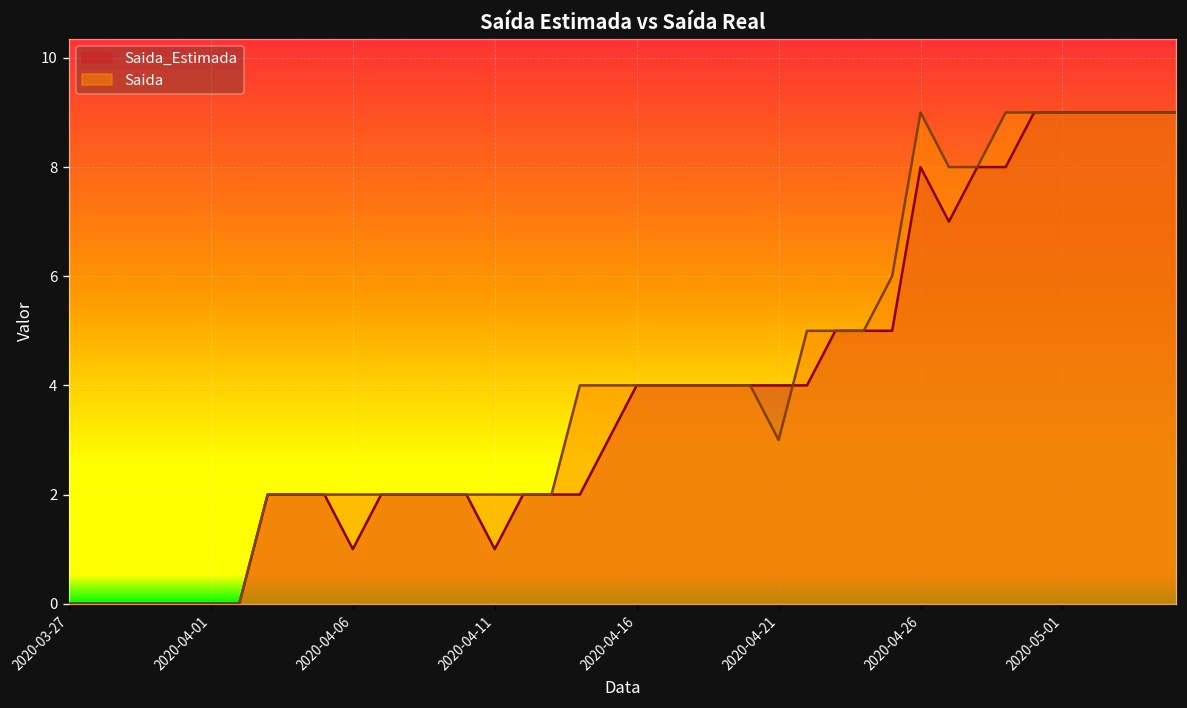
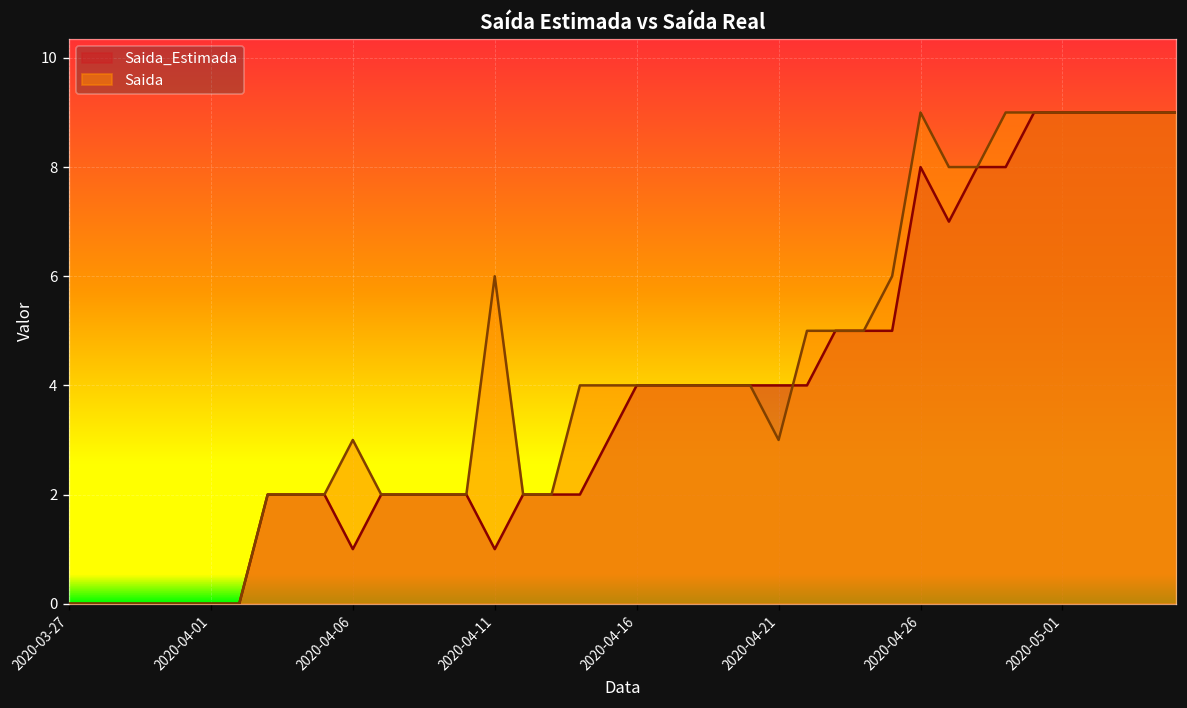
Saida, 2020-04-06: 2 -> 3
Saida, 2020-04-11: 2 -> 6
